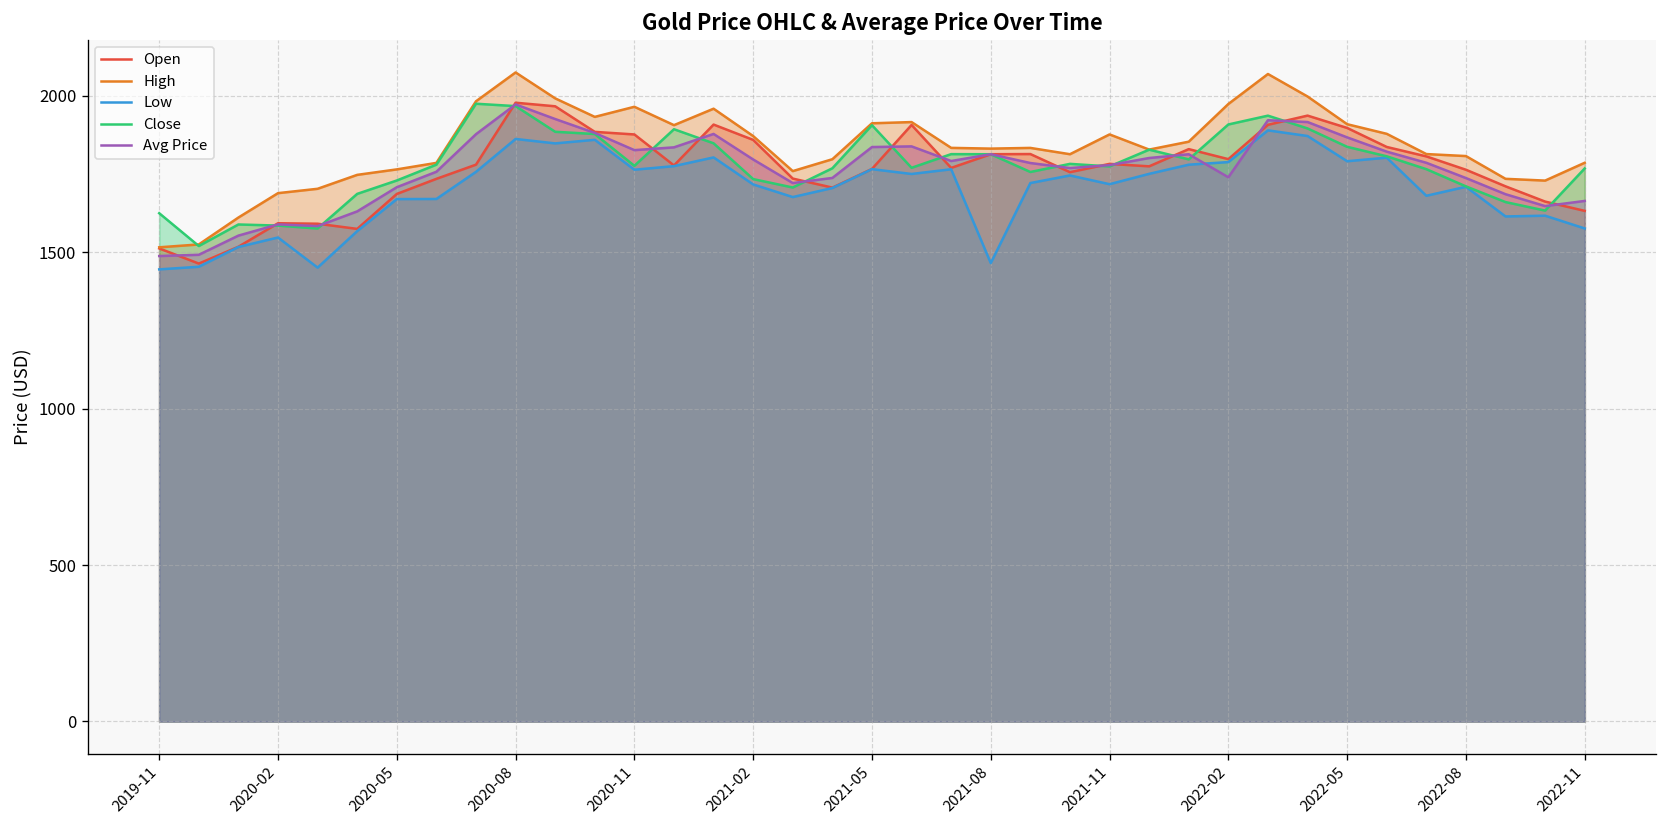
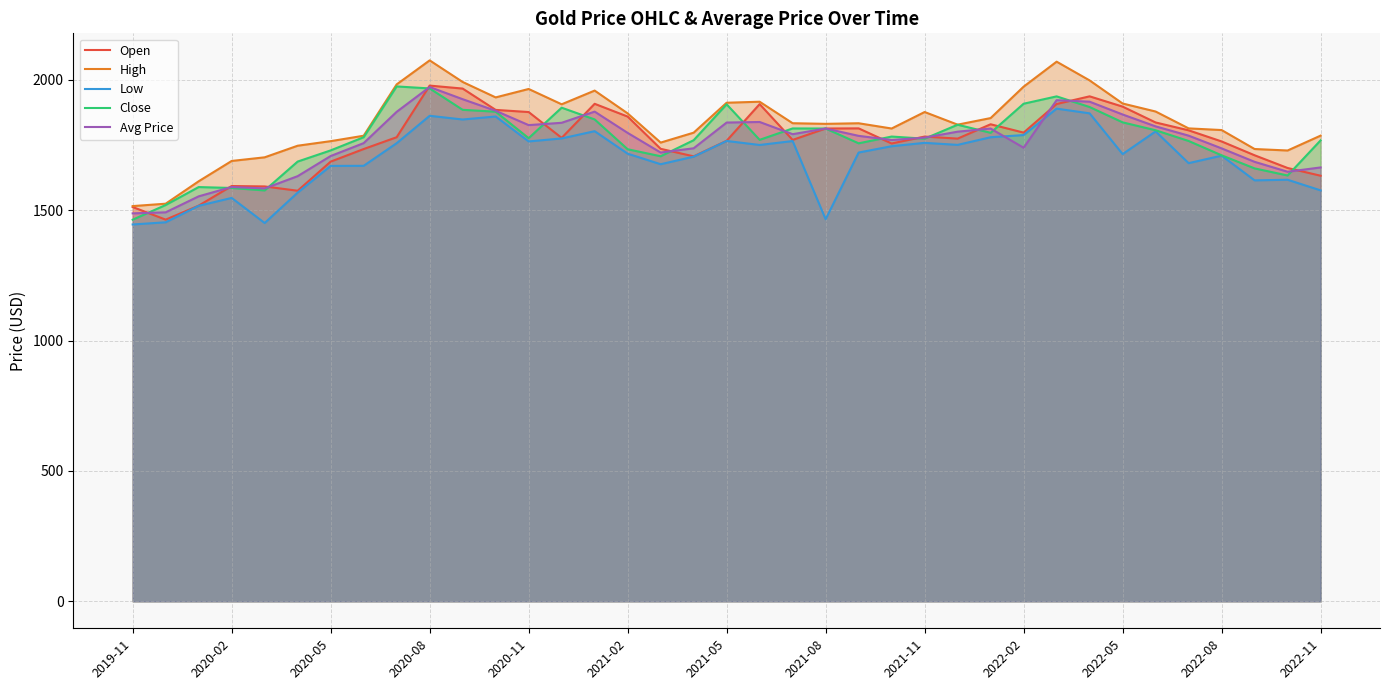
Close, 2019-11: 1630 -> 1460
Low, 2021-11: 1720 -> 1760
Low, 2022-05: 1790 -> 1720
